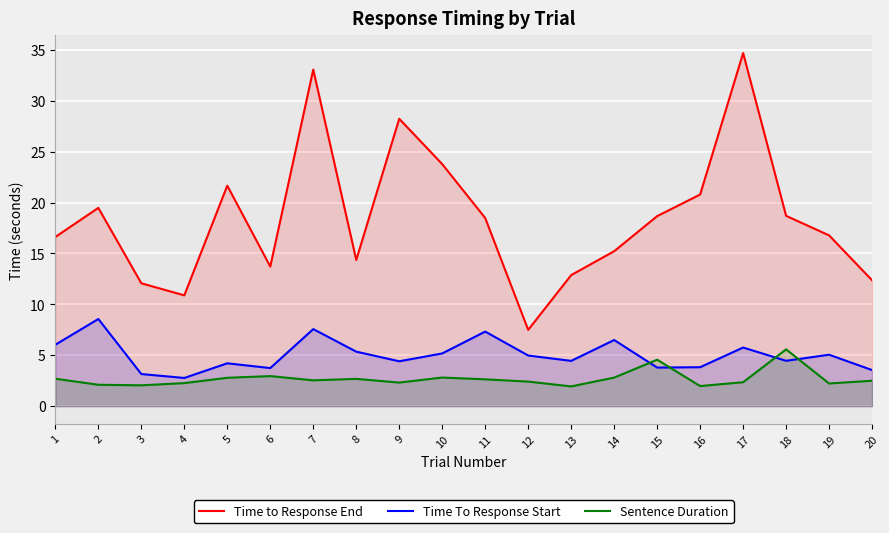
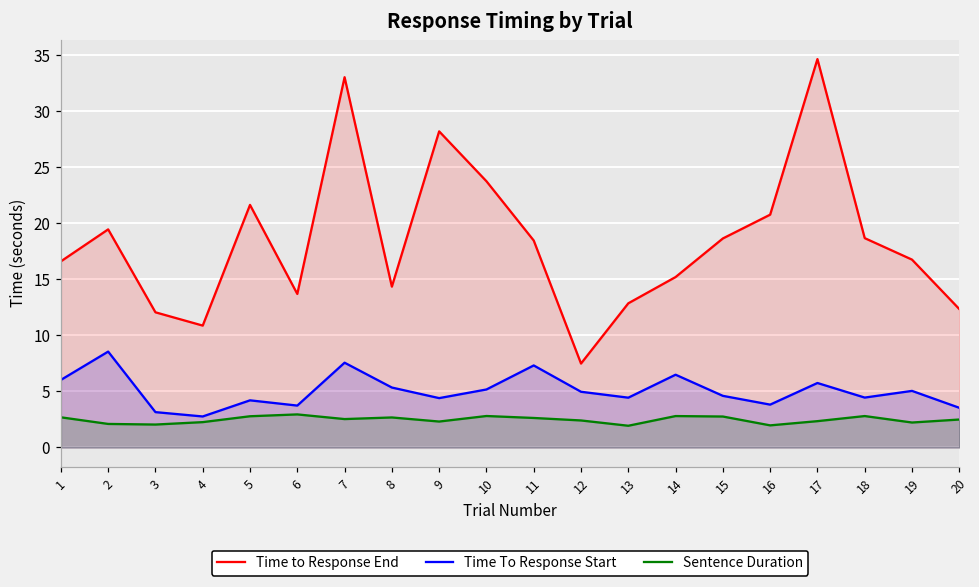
Time To Response Start, 15: 3.8 -> 4.6
Sentence Duration, 15: 4.6 -> 2.8
Sentence Duration, 18: 5.6 -> 2.8
